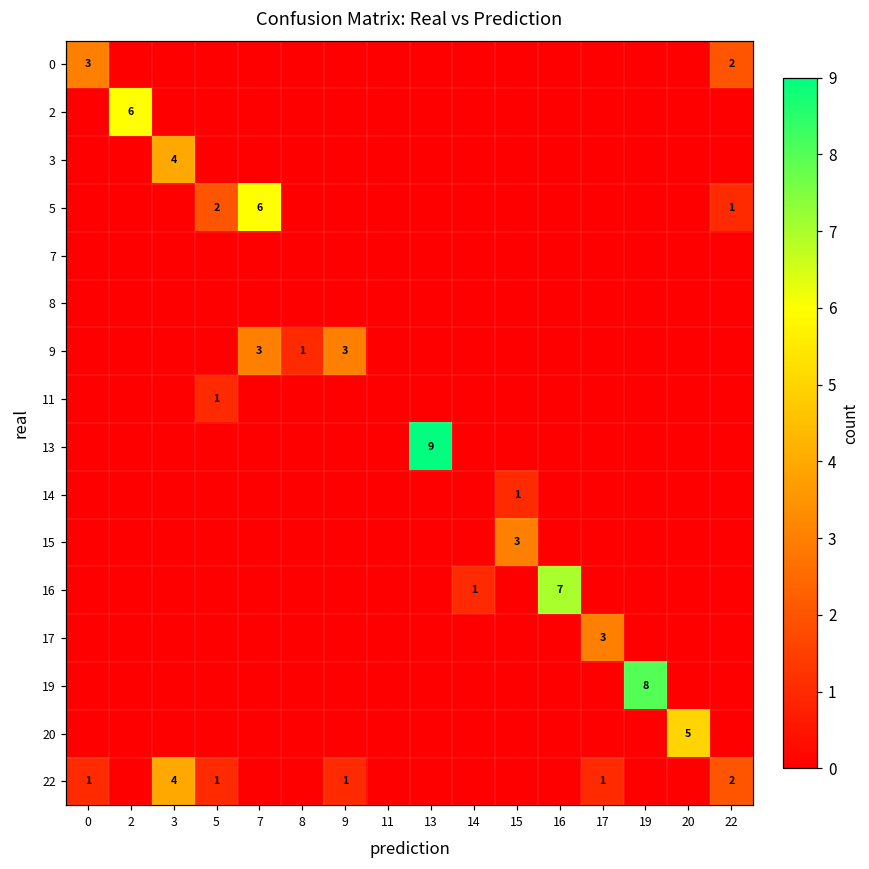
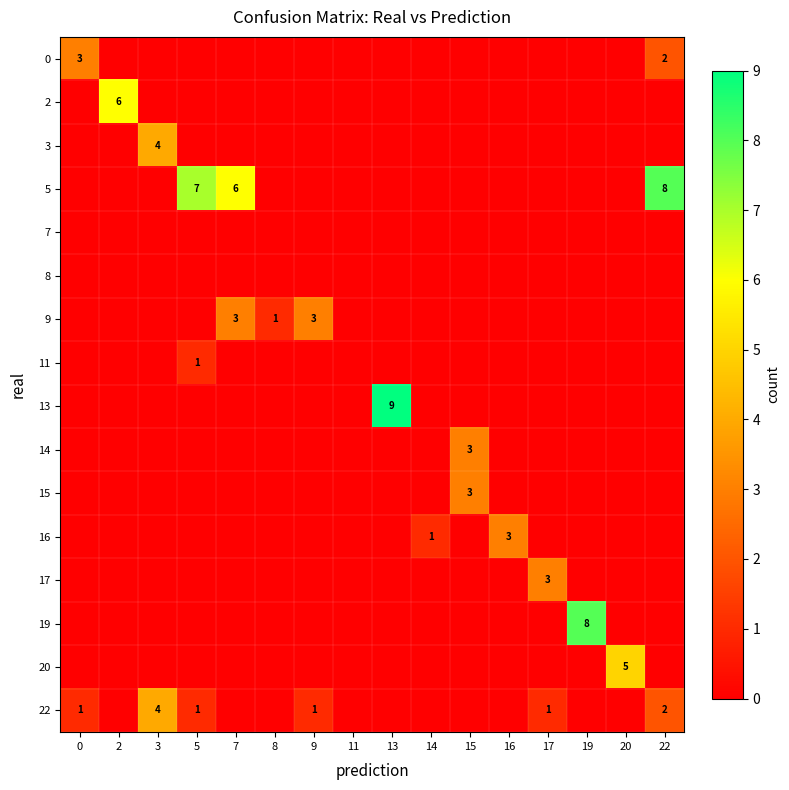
5, 5: 2 -> 7
5, 22: 1 -> 8
14, 15: 1 -> 3
16, 16: 7 -> 3
